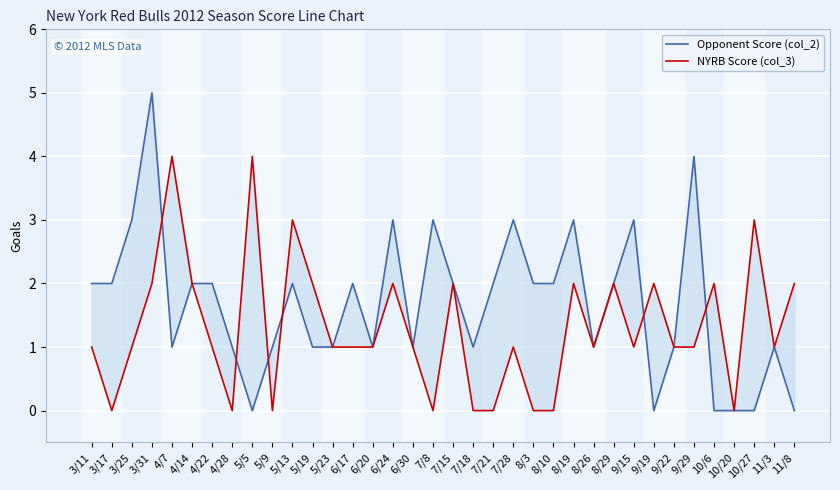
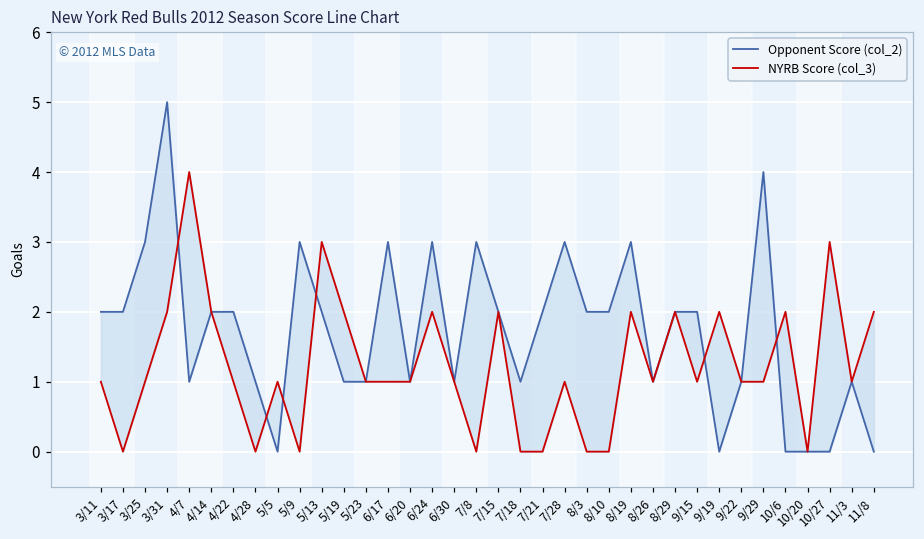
NYRB Score (col_3), 5/5: 4 -> 1
Opponent Score (col_2), 5/9: 1 -> 3
Opponent Score (col_2), 6/17: 2 -> 3
Opponent Score (col_2), 9/15: 3 -> 2
